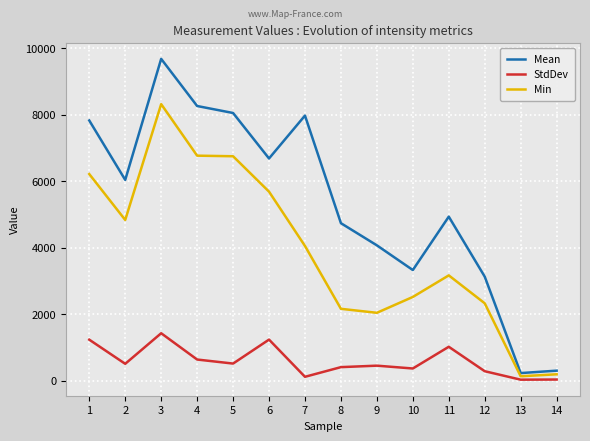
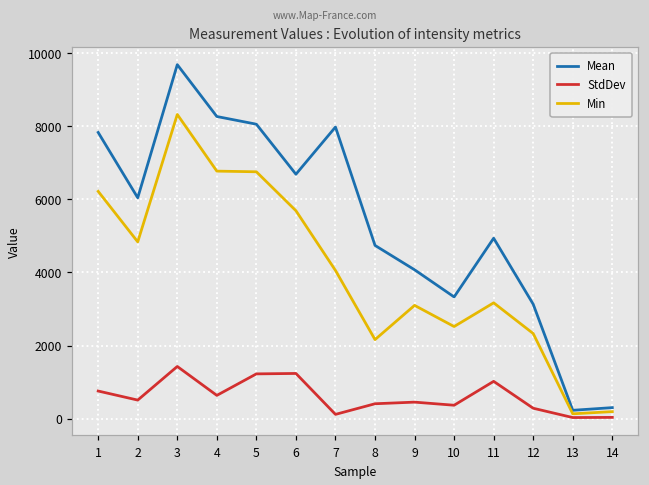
StdDev, 1: 1200 -> 800
StdDev, 5: 500 -> 1200
Min, 9: 2000 -> 3100
